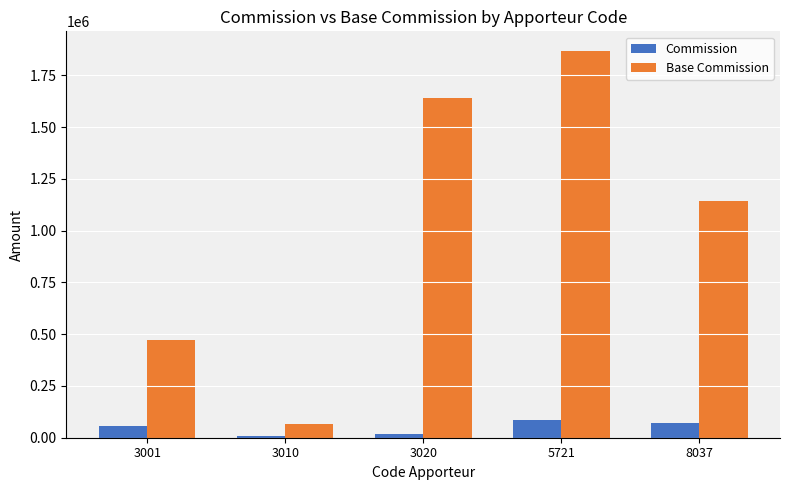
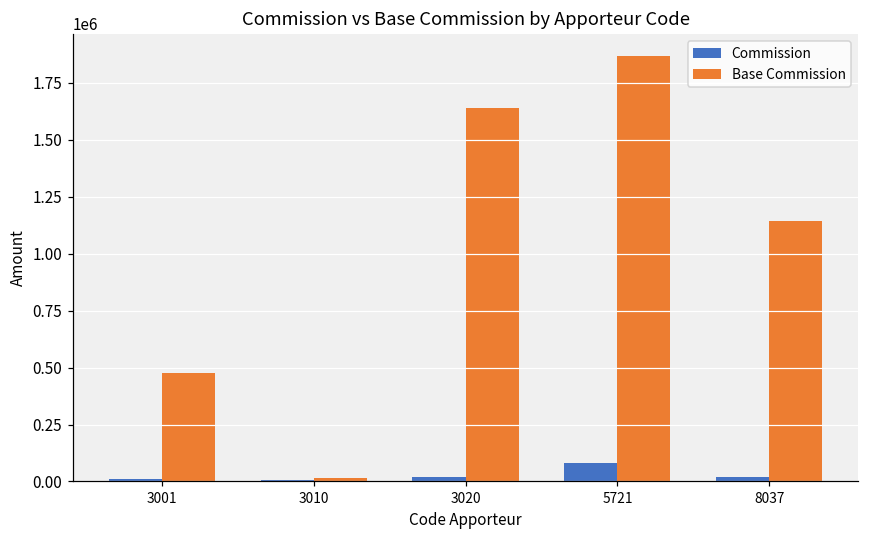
Commission, 3001: 60000 -> 10000
Base Commission, 3010: 70000 -> 20000
Commission, 8037: 70000 -> 20000
